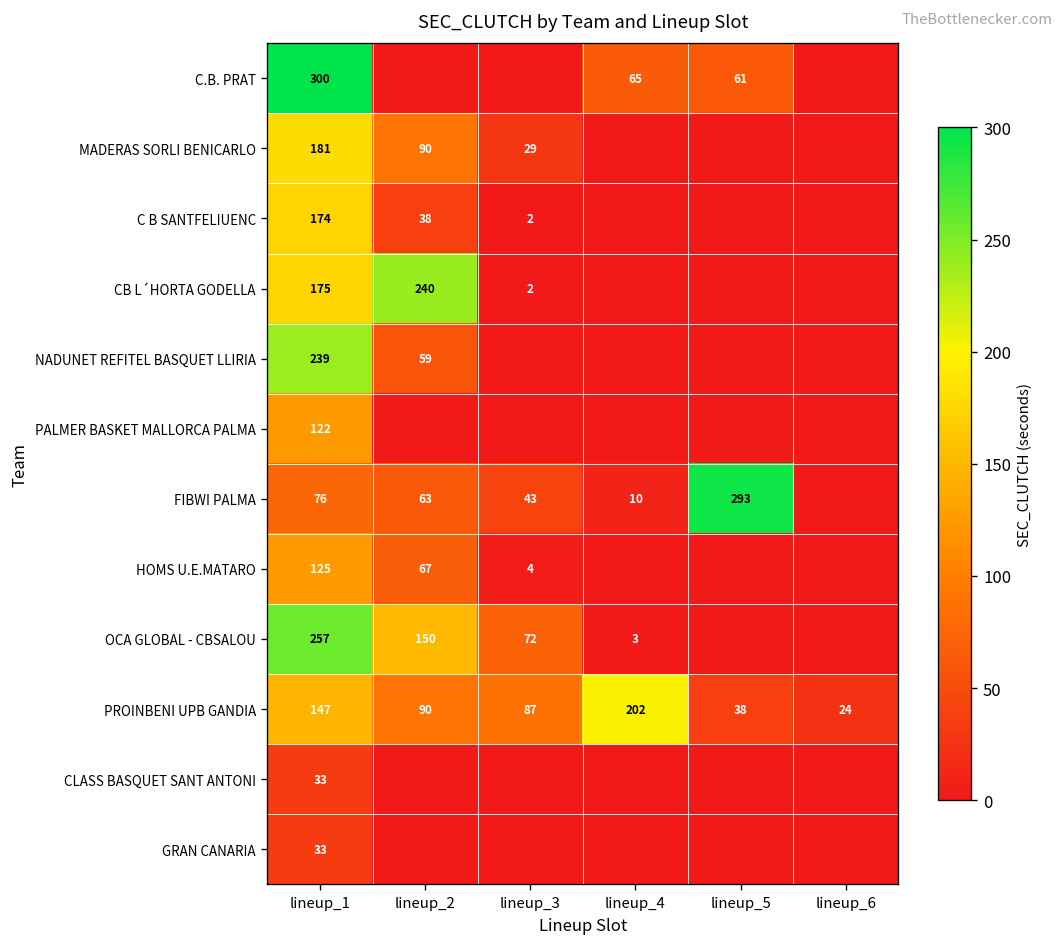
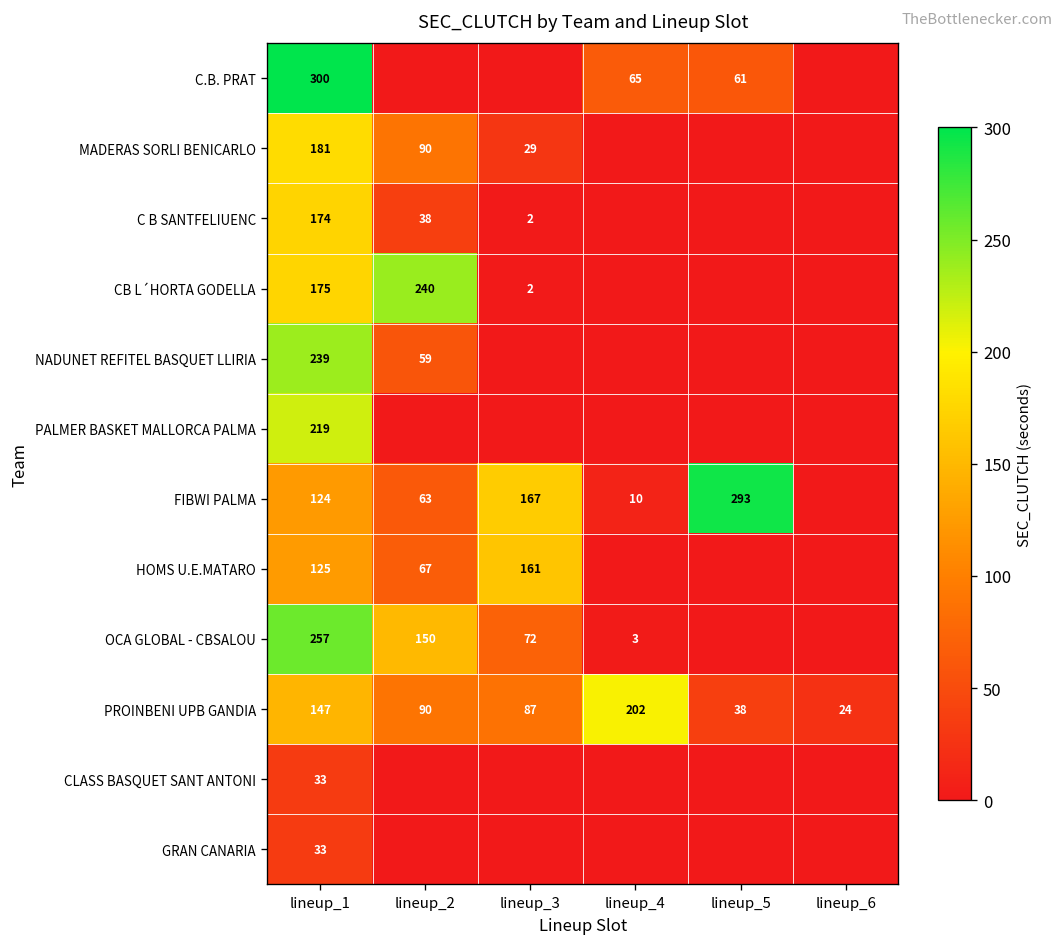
PALMER BASKET MALLORCA PALMA, lineup_1: 122 -> 219
FIBWI PALMA, lineup_1: 76 -> 124
FIBWI PALMA, lineup_3: 43 -> 167
HOMS U.E.MATARO, lineup_3: 4 -> 161
